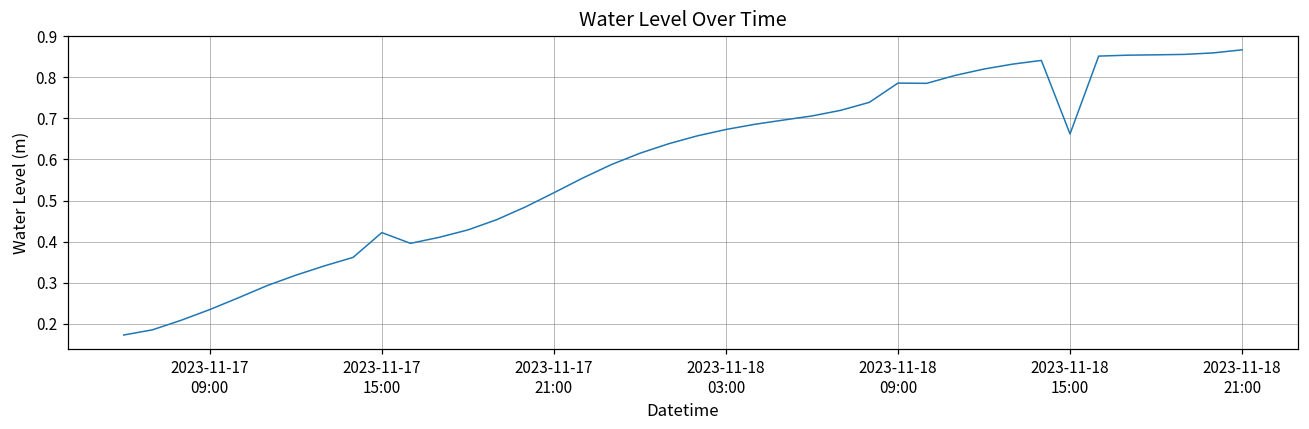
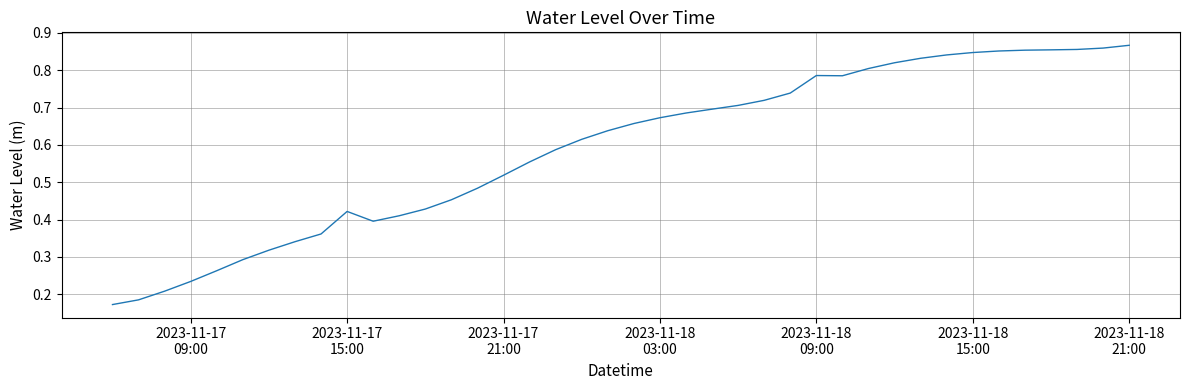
2023-11-18 15:00: 0.66 -> 0.85
